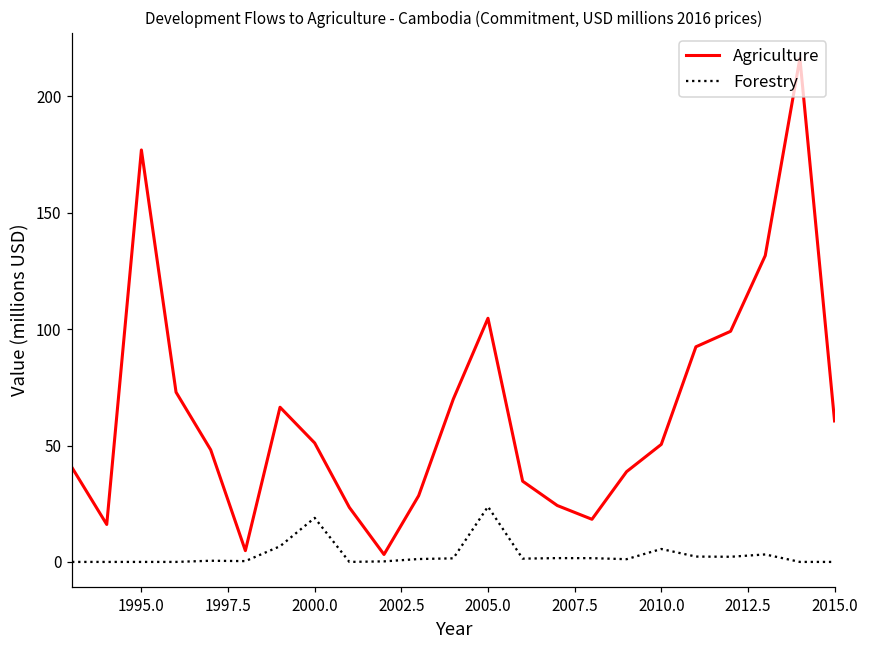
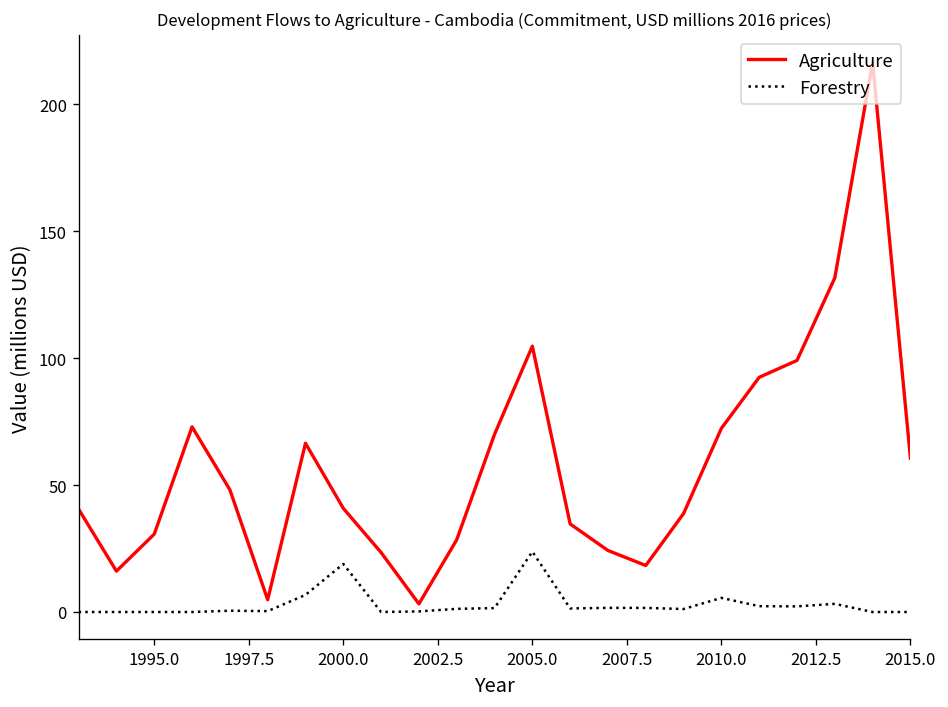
Agriculture, 1995.0: 177 -> 31
Agriculture, 2000.0: 51 -> 41
Agriculture, 2010.0: 50 -> 72
